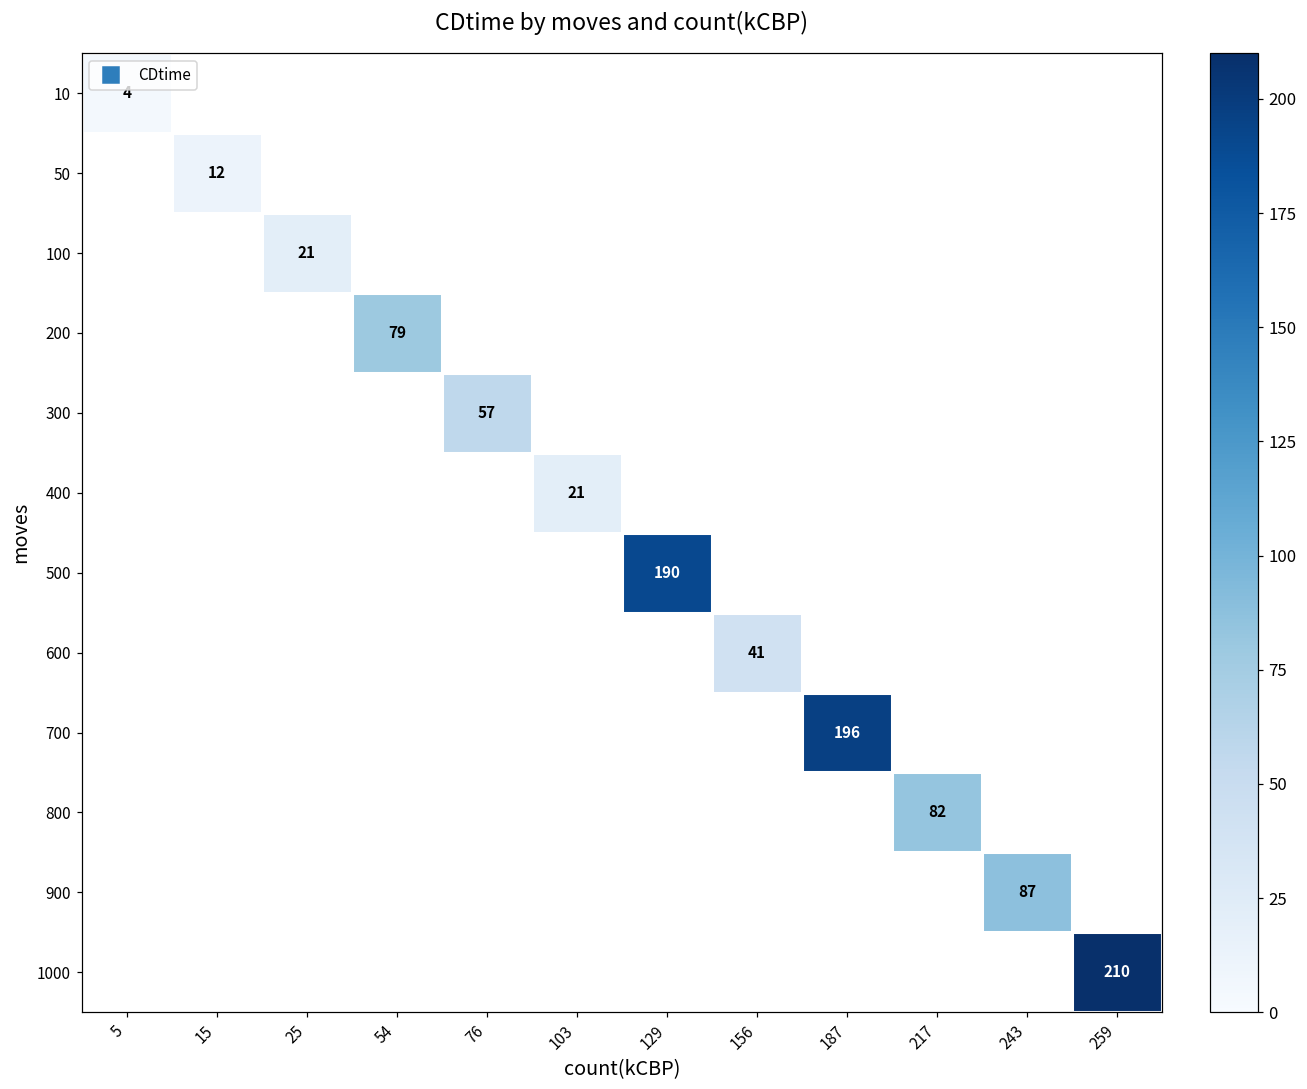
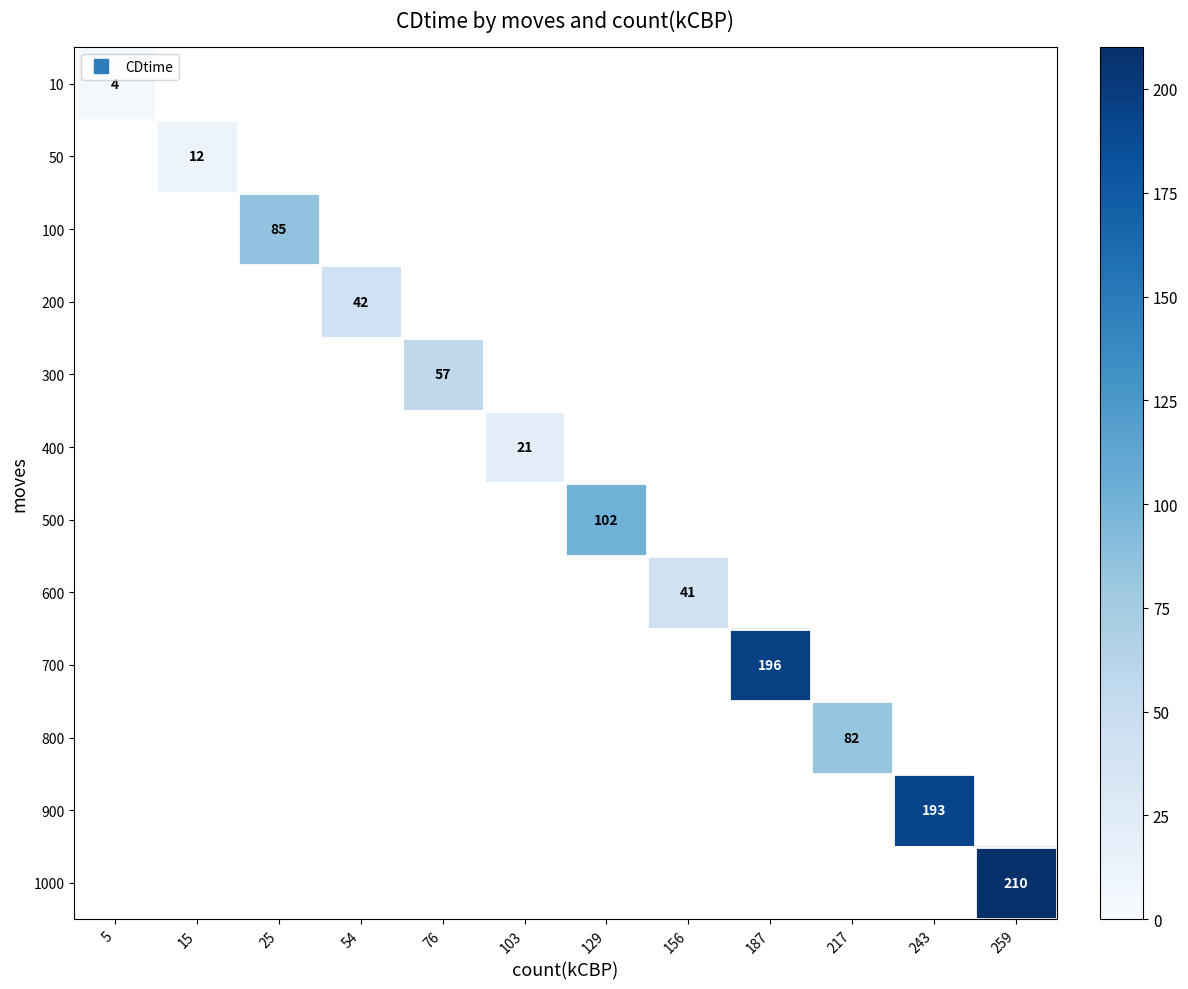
100, 25: 21 -> 85
200, 54: 79 -> 42
500, 129: 190 -> 102
900, 243: 87 -> 193
